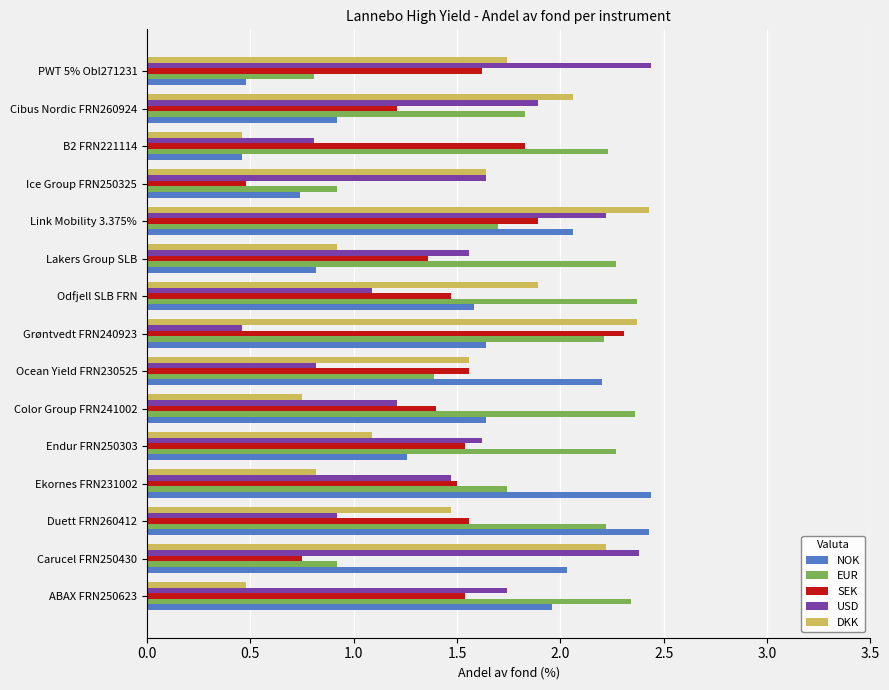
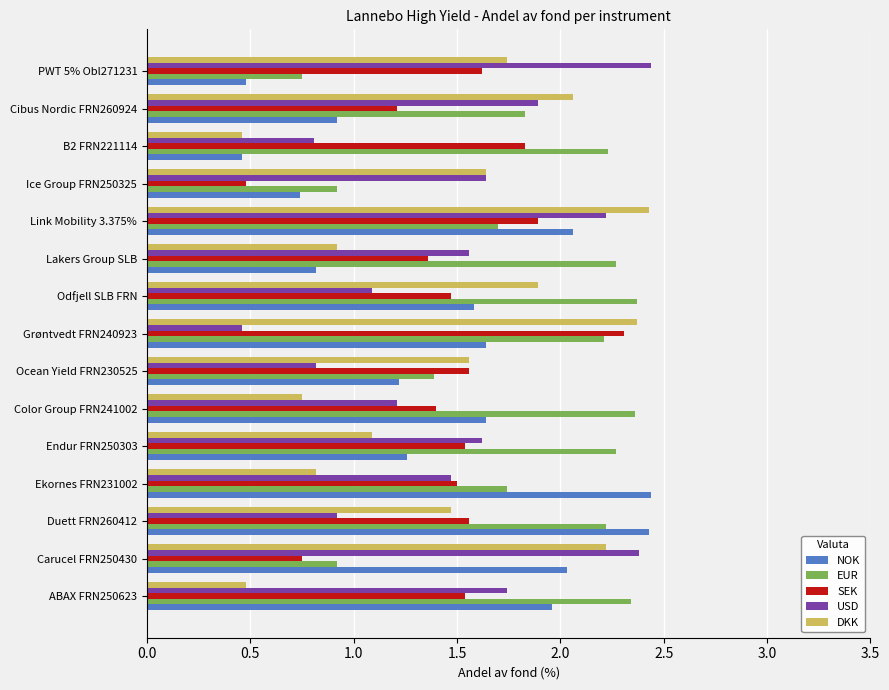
EUR, PWT 5% Obl271231: 0.81 -> 0.75
NOK, Ocean Yield FRN230525: 2.20 -> 1.22
